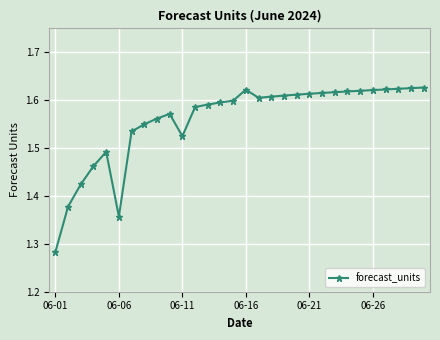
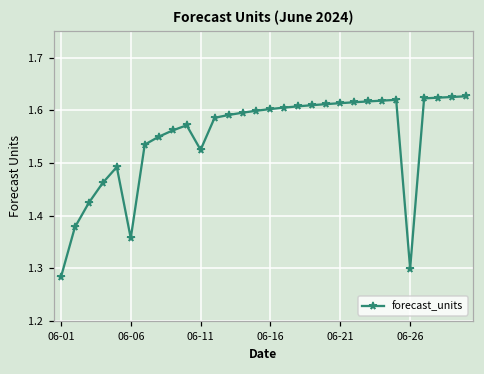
06-16: 1.62 -> 1.60
06-26: 1.62 -> 1.30
